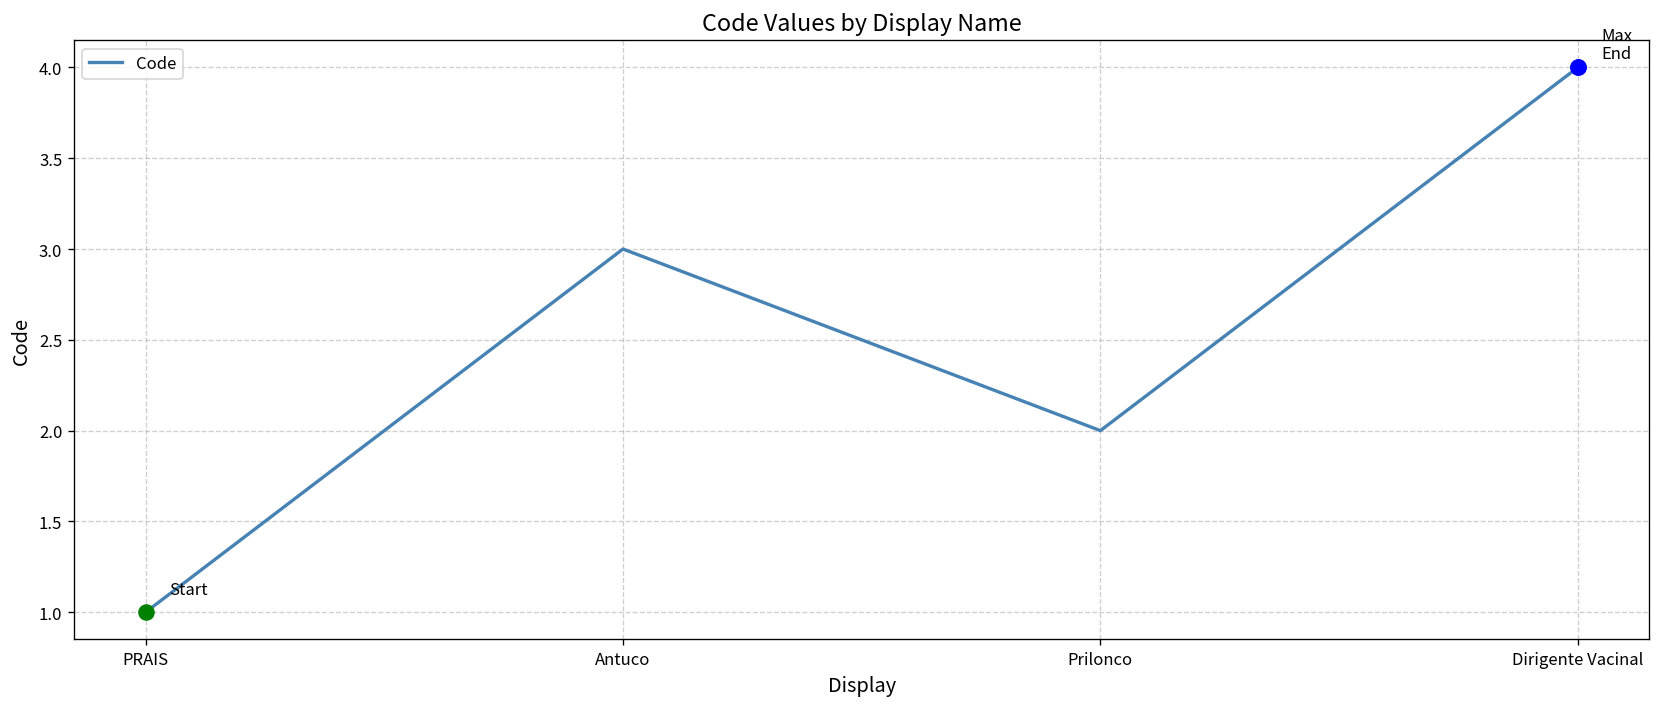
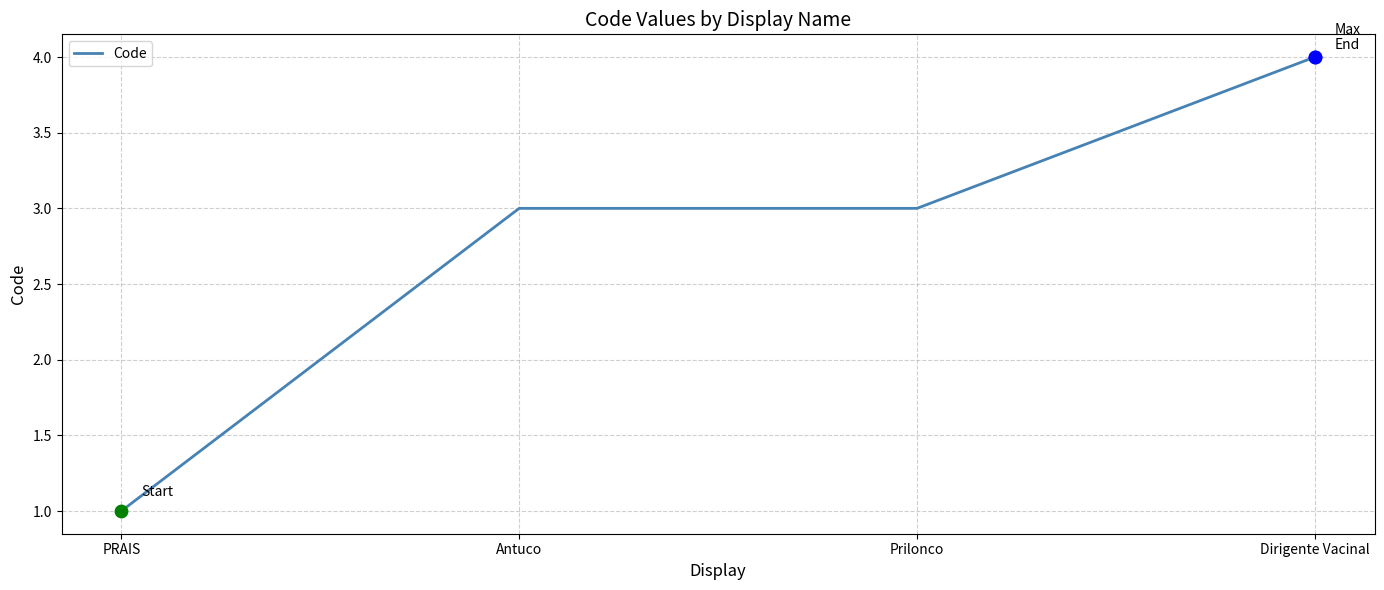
Code, Prilonco: 2 -> 3
